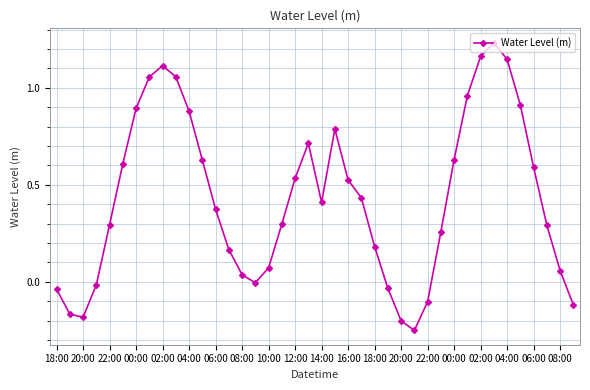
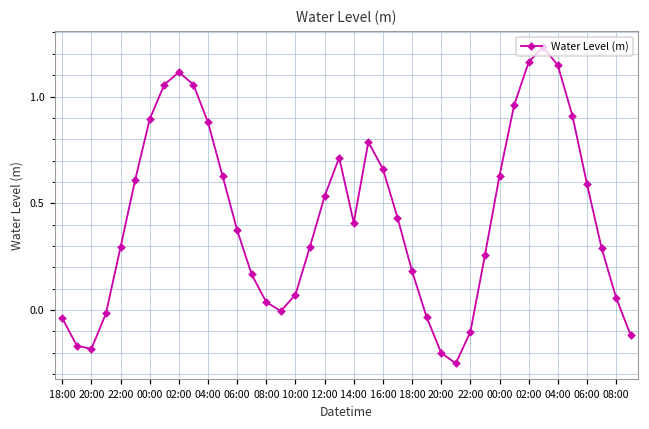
16:00: 0.52 -> 0.66
